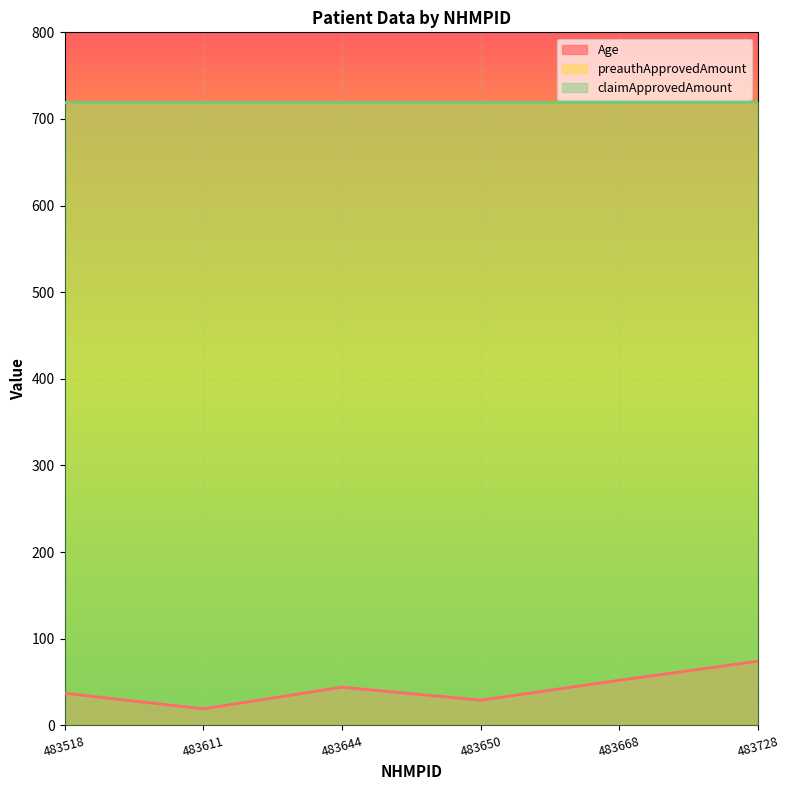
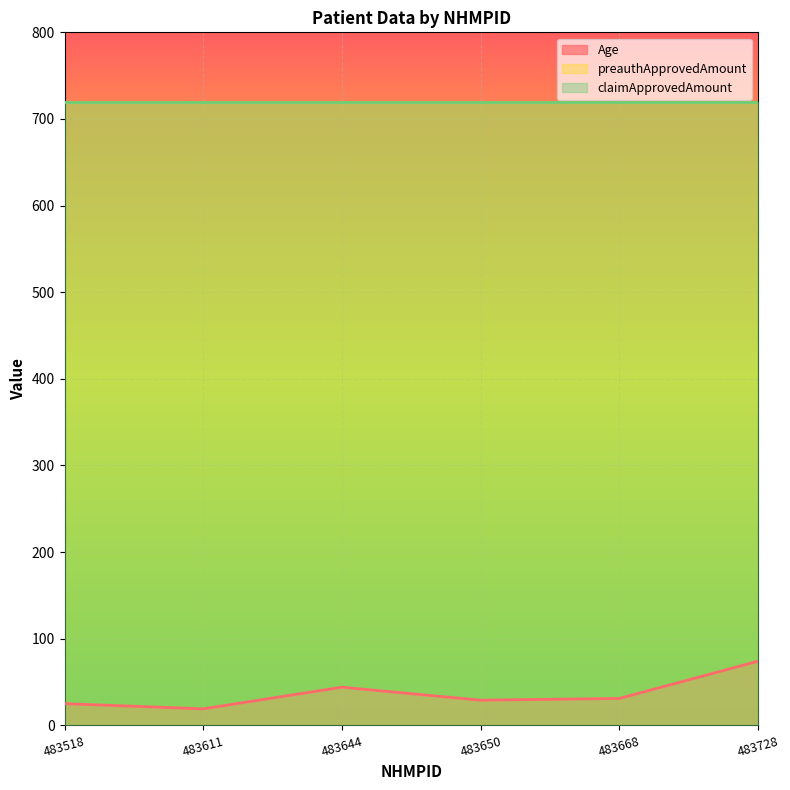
Age, 483518: 40 -> 30
Age, 483668: 50 -> 30
